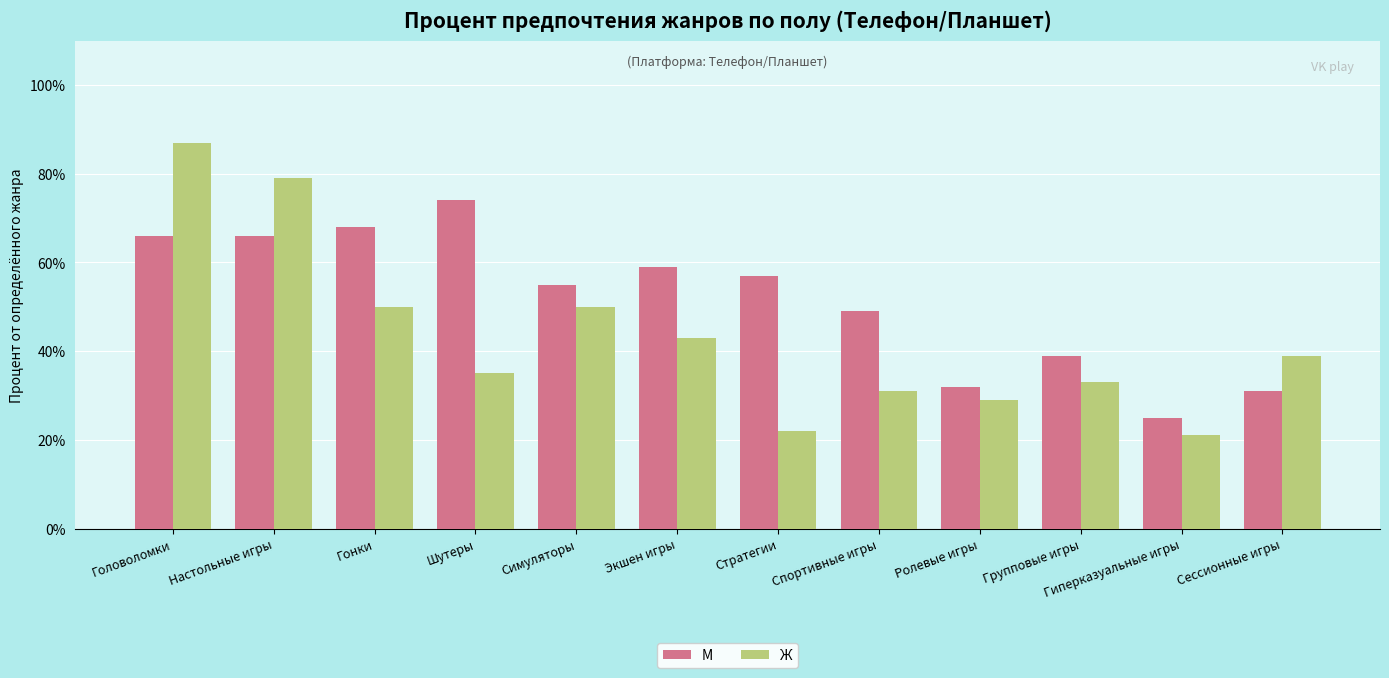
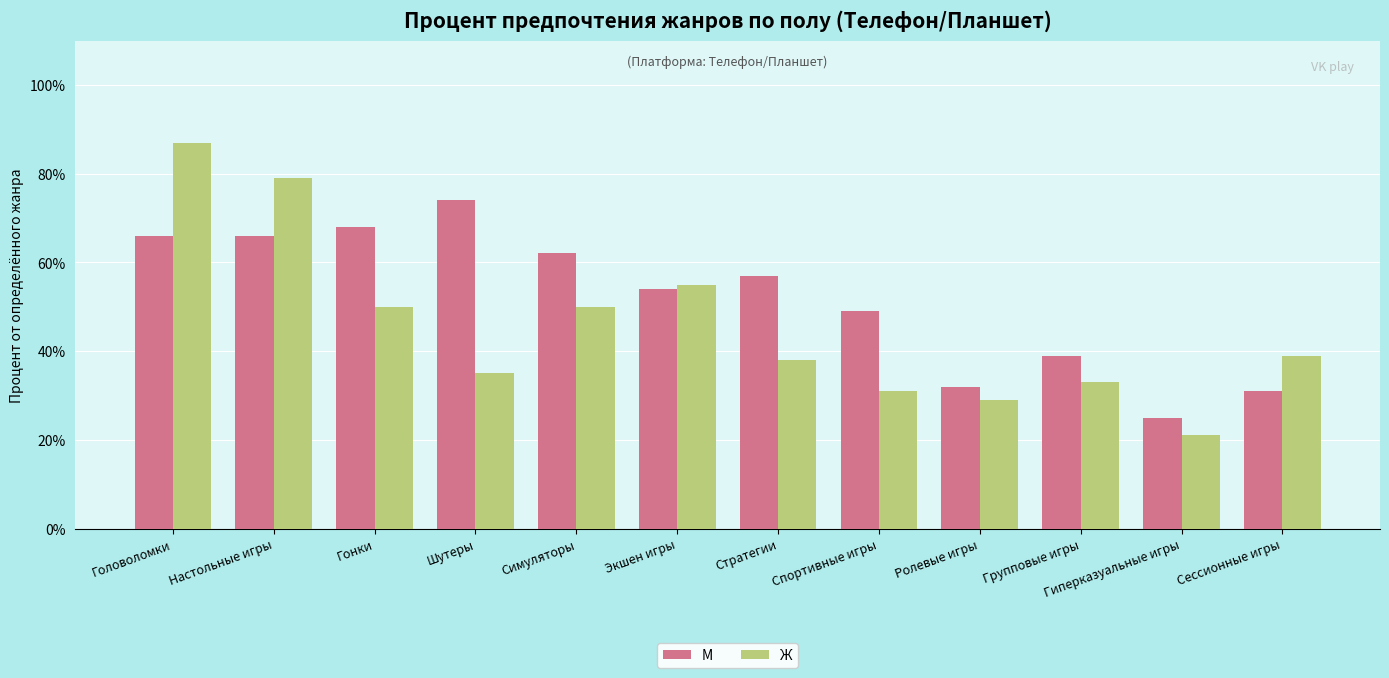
М, Симуляторы: 55% -> 62%
М, Экшен игры: 59% -> 54%
Ж, Экшен игры: 43% -> 55%
Ж, Стратегии: 22% -> 38%
